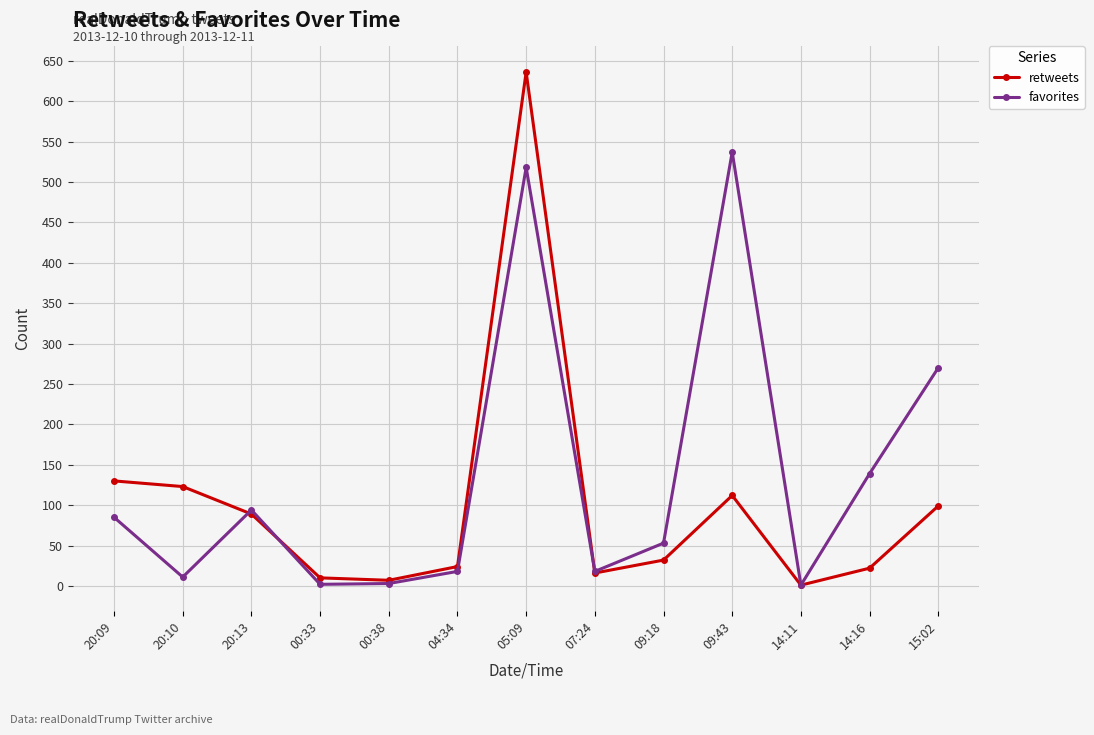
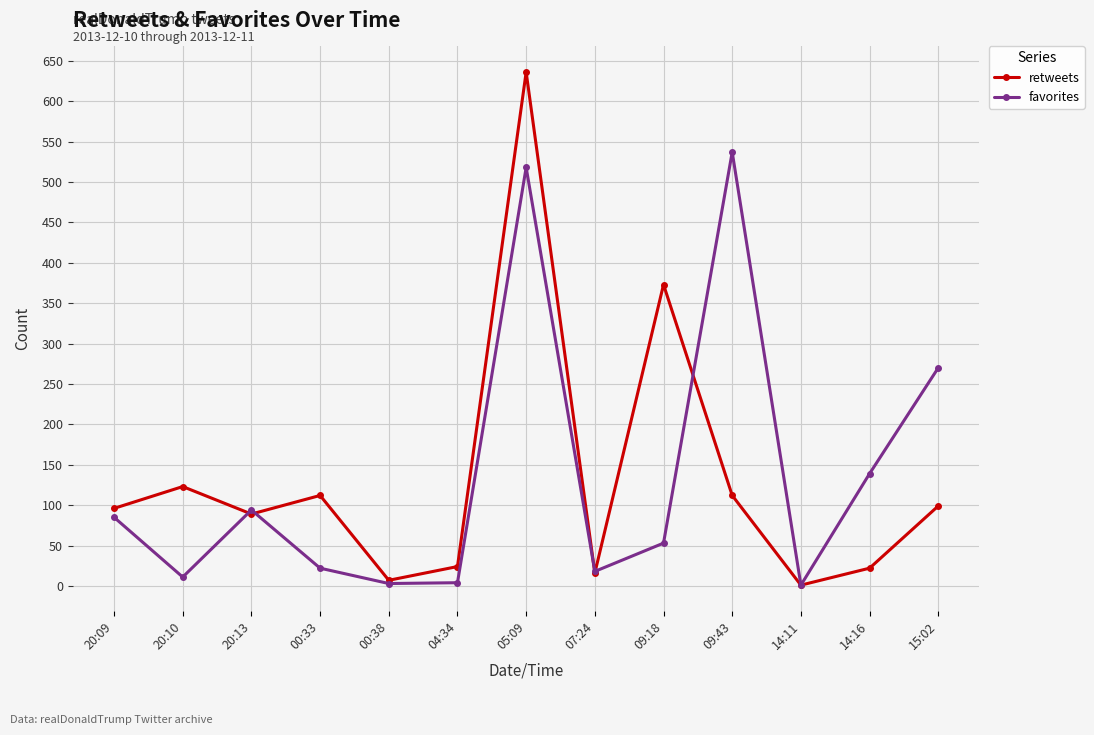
retweets, 20:09: 130 -> 100
retweets, 00:33: 10 -> 110
favorites, 00:33: 0 -> 20
favorites, 04:34: 20 -> 0
retweets, 09:18: 30 -> 370
